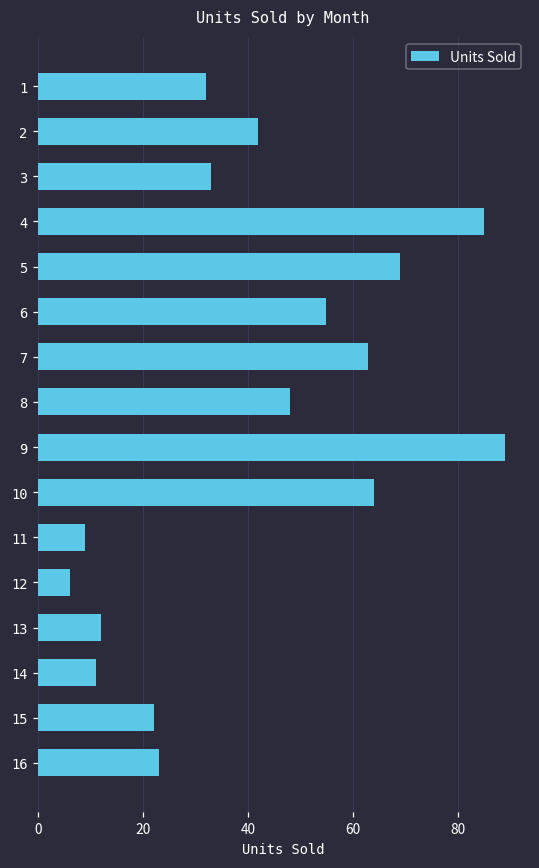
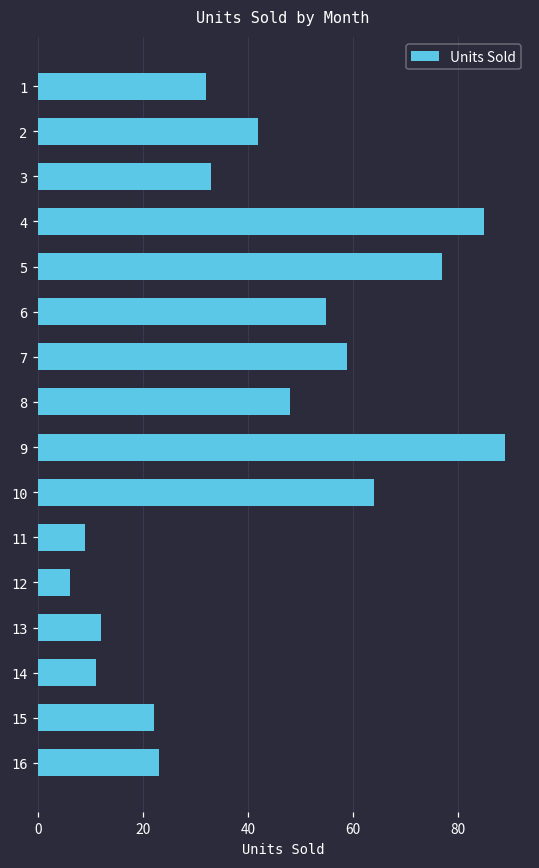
5: 69 -> 77
7: 63 -> 59
